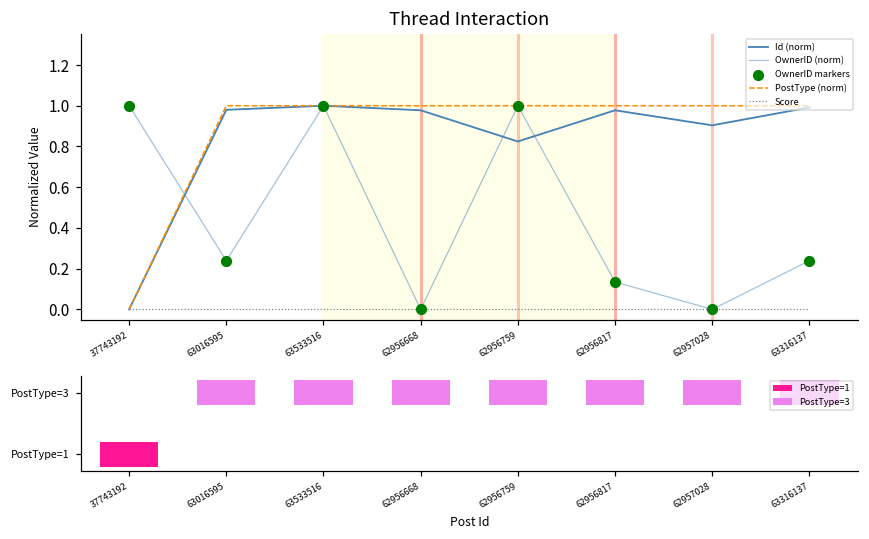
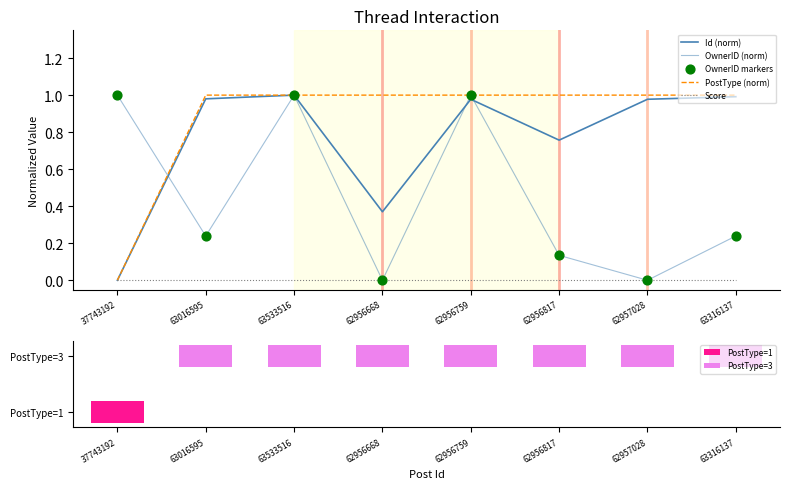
Thread Interaction, Id (norm), 62956668: 0.98 -> 0.37
Thread Interaction, Id (norm), 62956759: 0.82 -> 0.98
Thread Interaction, Id (norm), 62956817: 0.98 -> 0.76
Thread Interaction, Id (norm), 62957028: 0.90 -> 0.98
